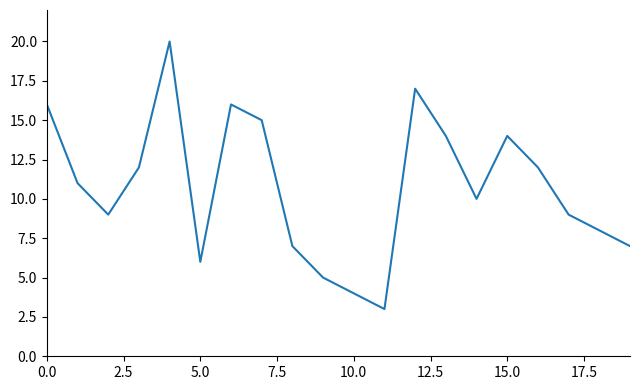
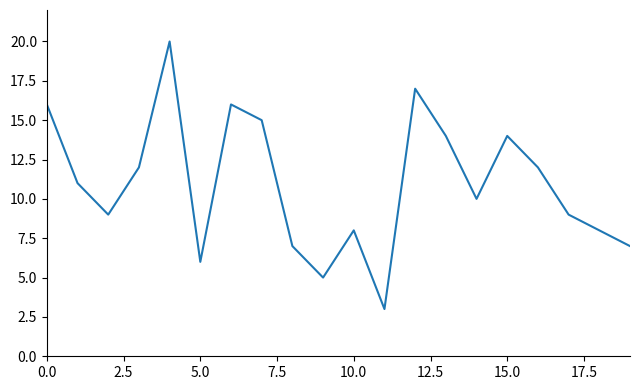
10.0: 4 -> 8
